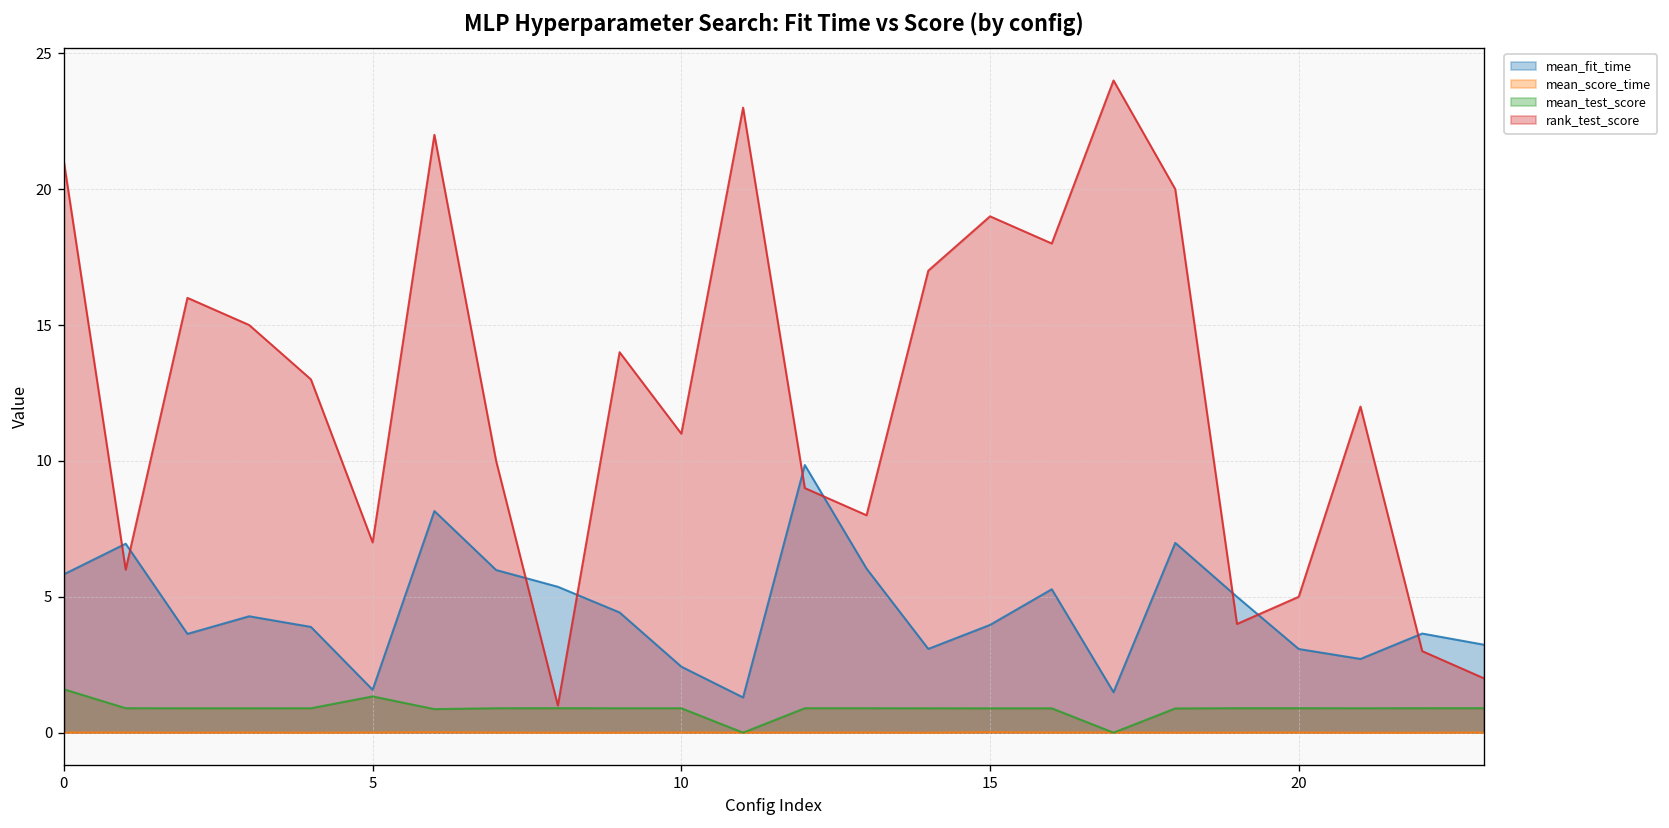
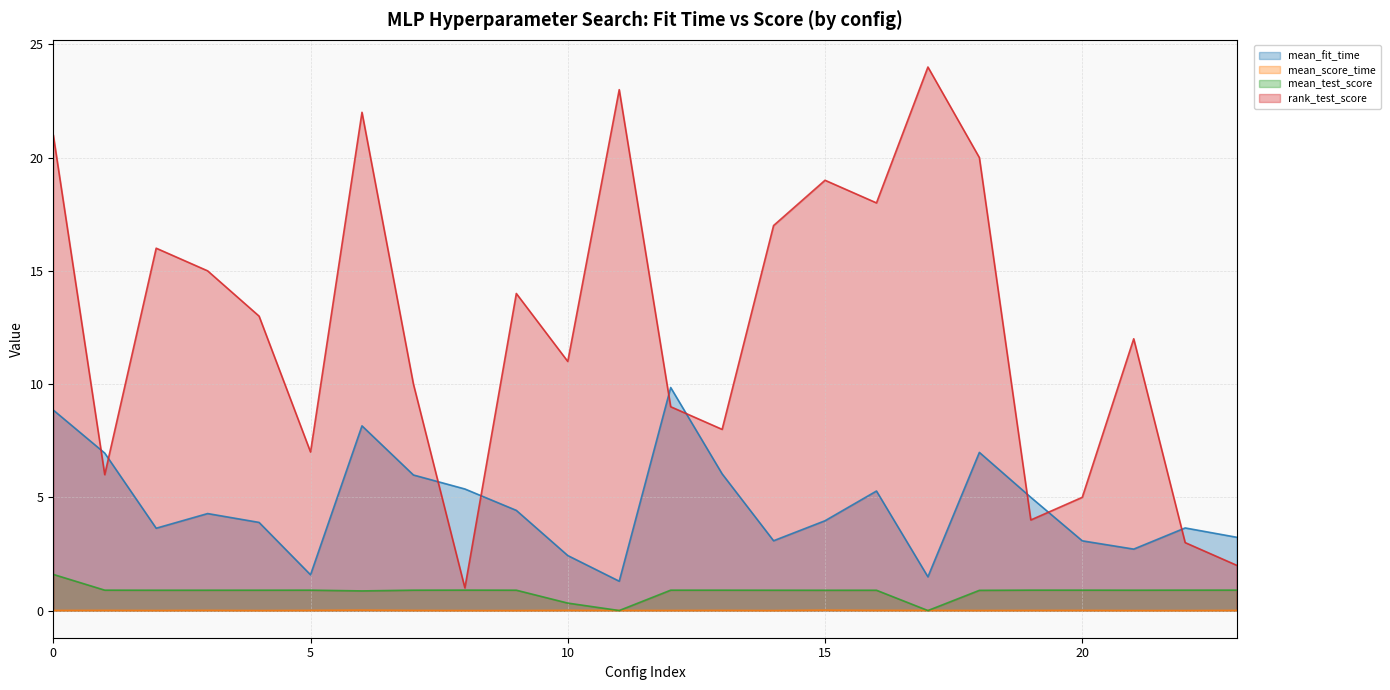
mean_fit_time, 0: 5.8 -> 8.9
mean_test_score, 5: 1.3 -> 0.9
mean_test_score, 10: 0.9 -> 0.3
